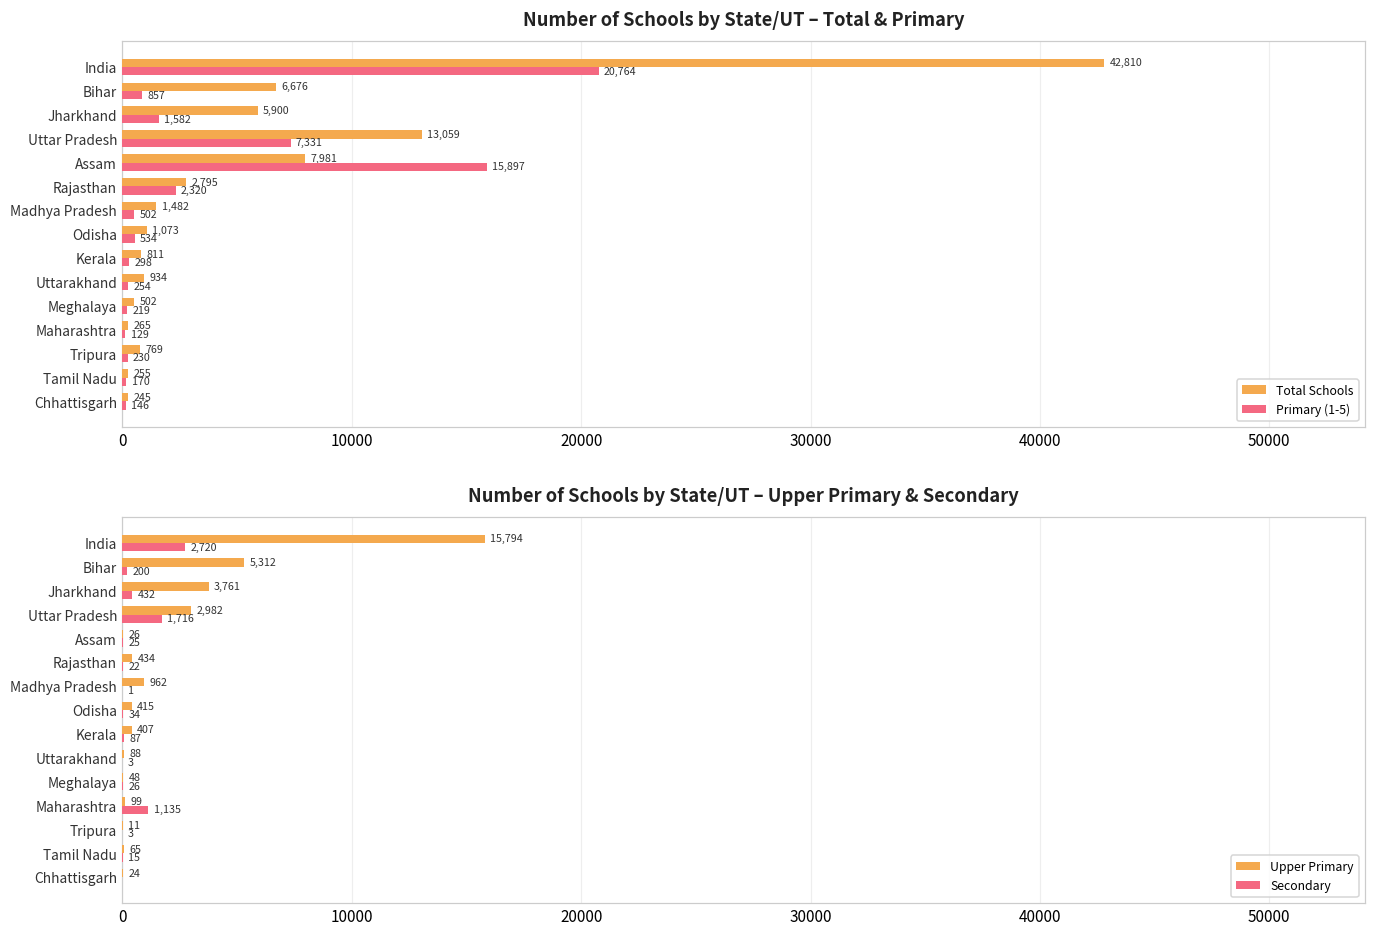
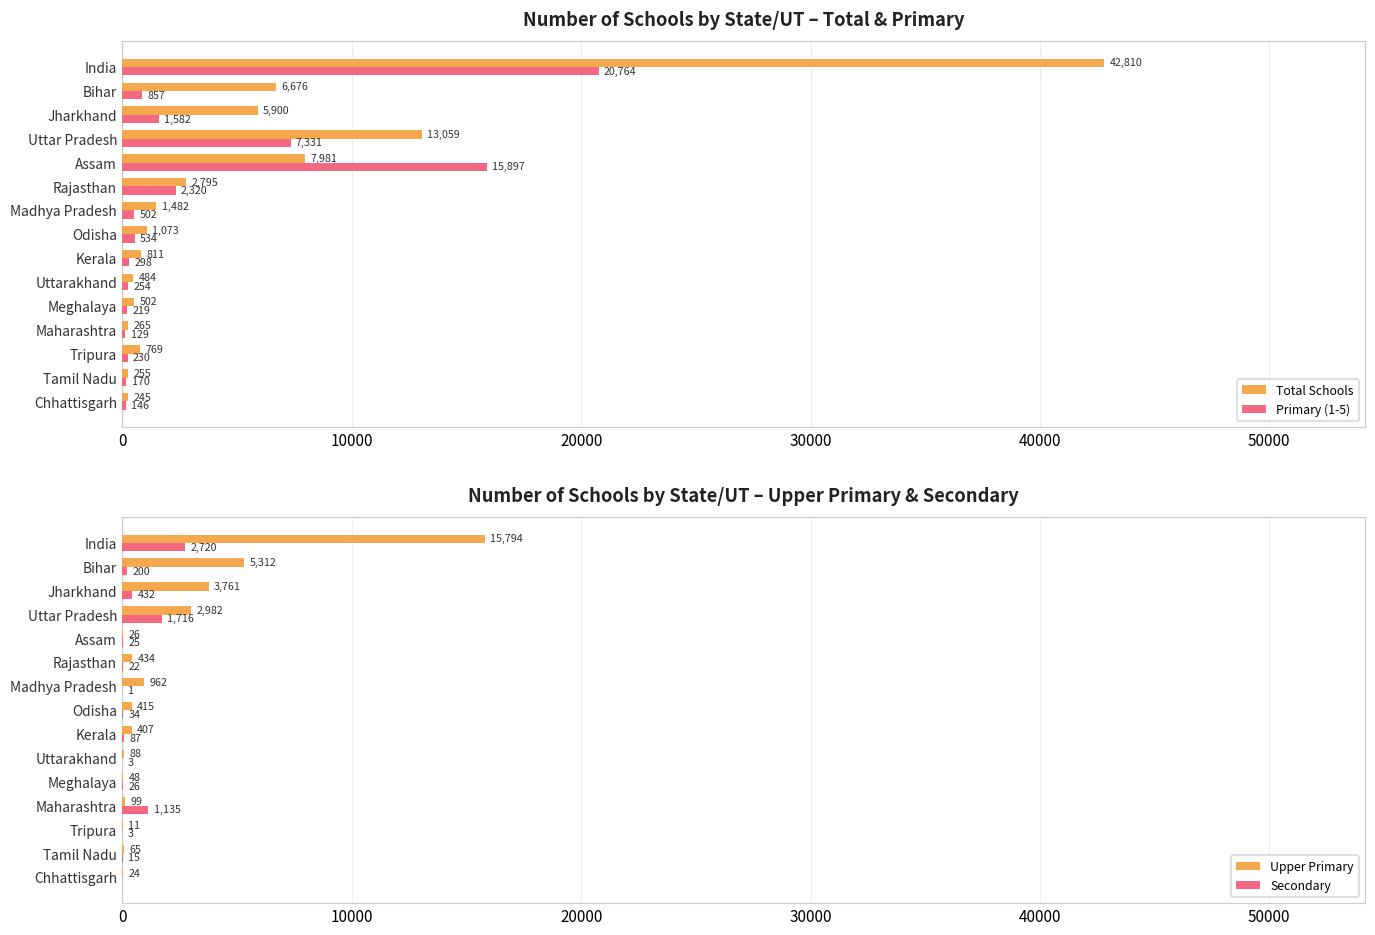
Number of Schools by State/UT – Total & Primary, Total Schools, Uttarakhand: 934 -> 484
